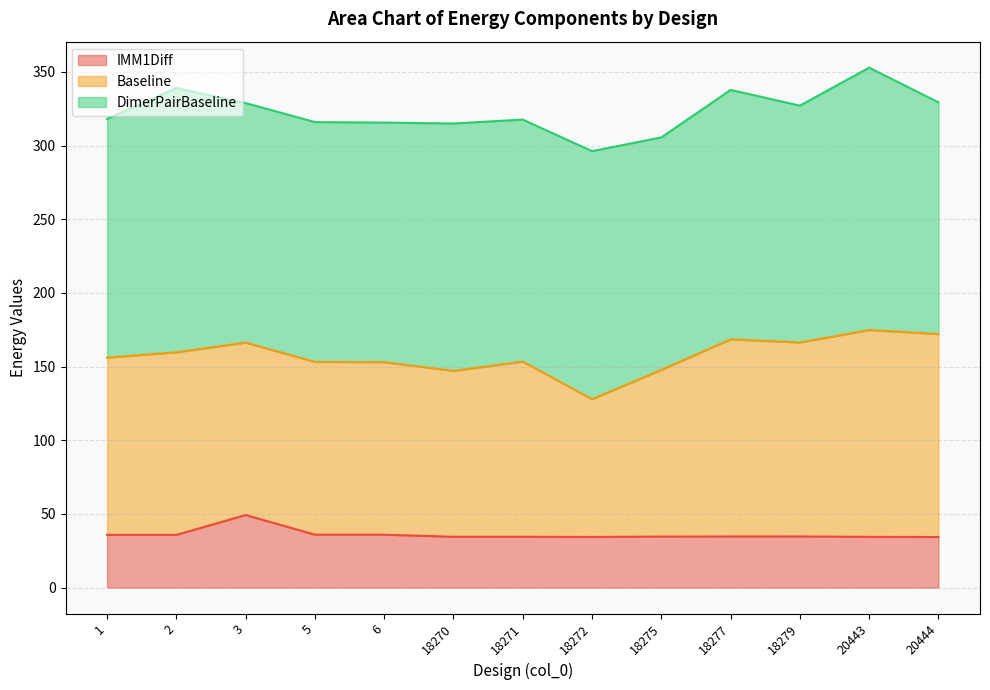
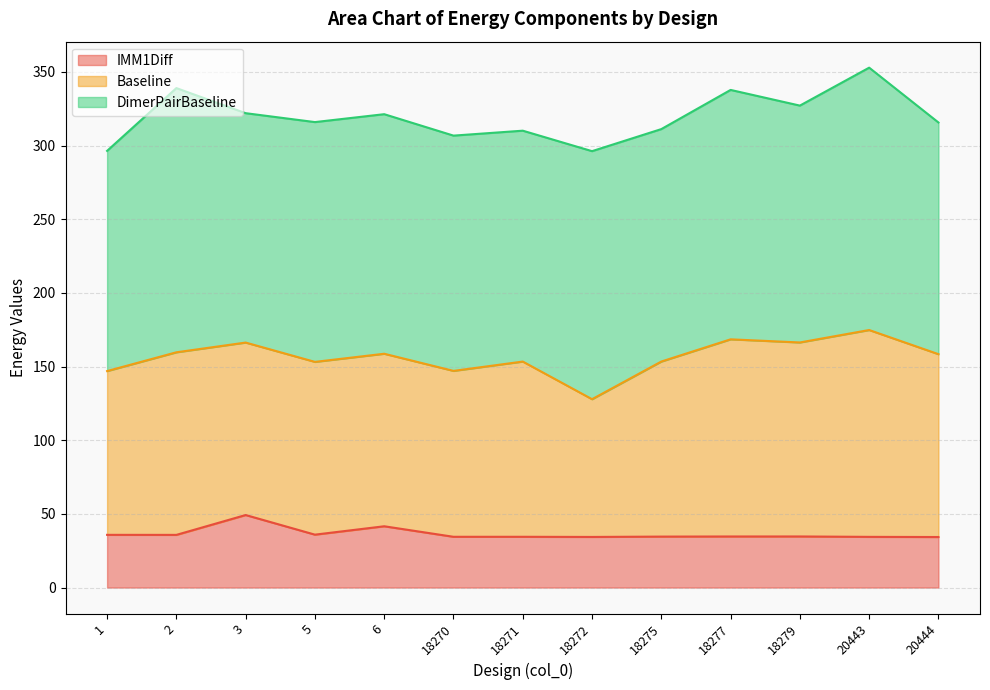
Baseline, 1: 120 -> 111
DimerPairBaseline, 1: 162 -> 149
DimerPairBaseline, 3: 163 -> 156
IMM1Diff, 6: 36 -> 42
DimerPairBaseline, 18270: 168 -> 160
DimerPairBaseline, 18271: 164 -> 157
Baseline, 18275: 113 -> 119
Baseline, 20444: 138 -> 124
